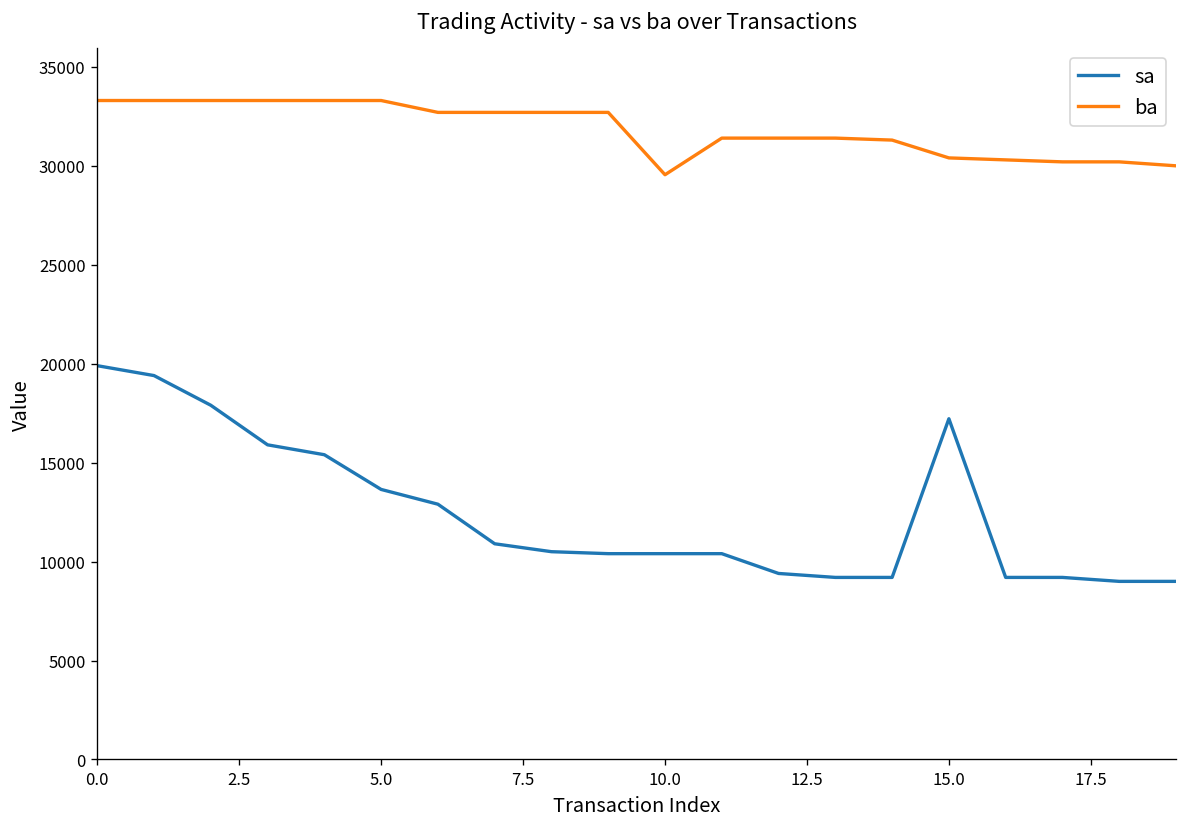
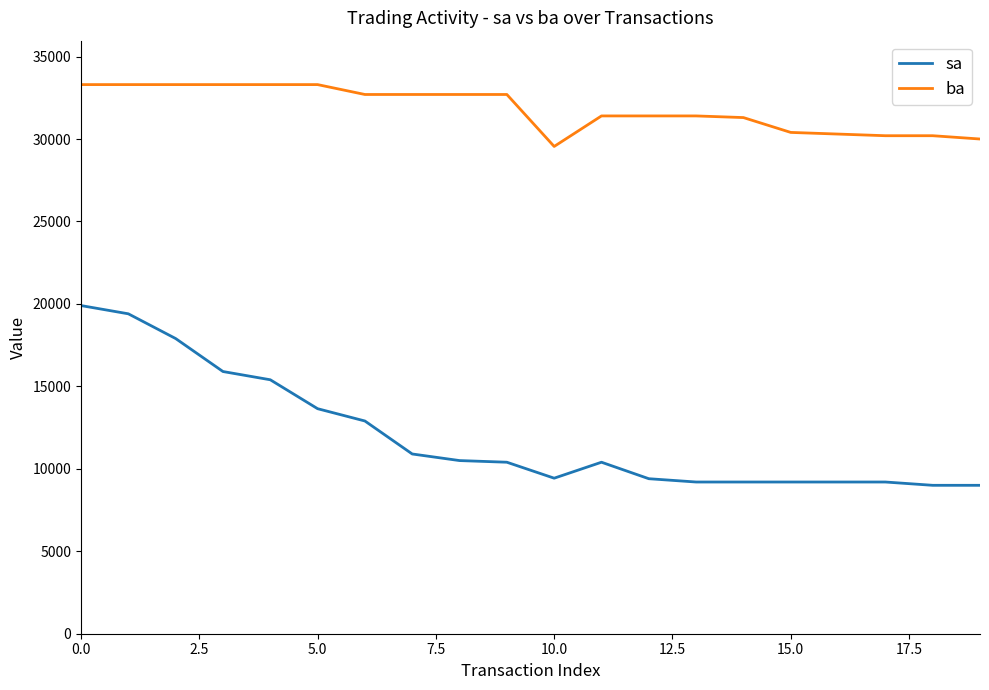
sa, 10.0: 10400 -> 9400
sa, 15.0: 17200 -> 9200
